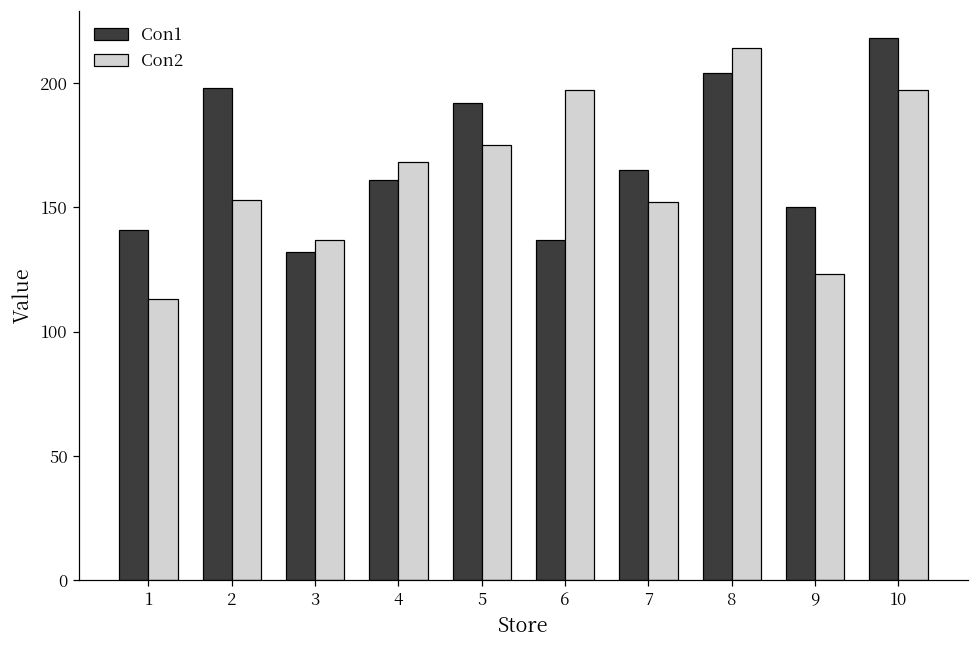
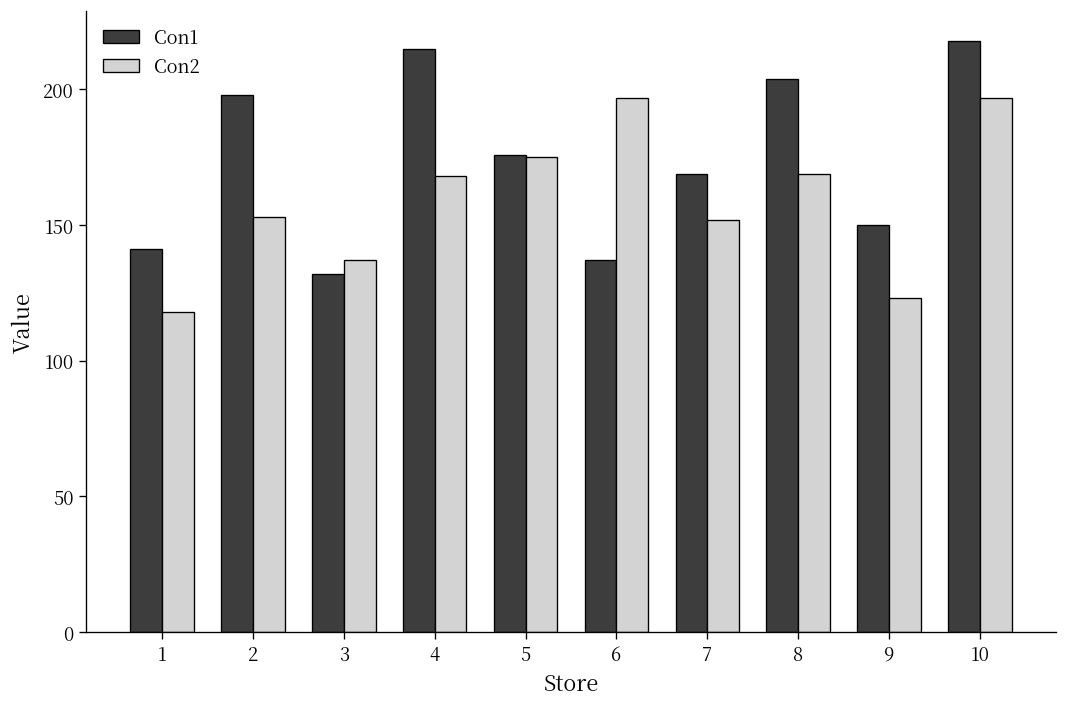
Con2, 1: 113 -> 118
Con1, 4: 161 -> 215
Con1, 5: 192 -> 176
Con1, 7: 165 -> 169
Con2, 8: 214 -> 169
